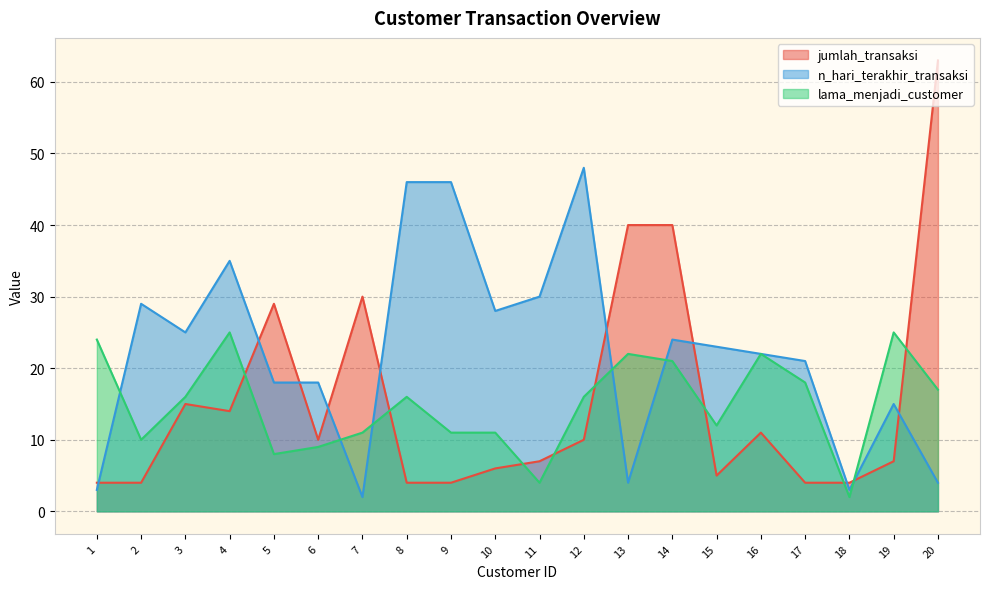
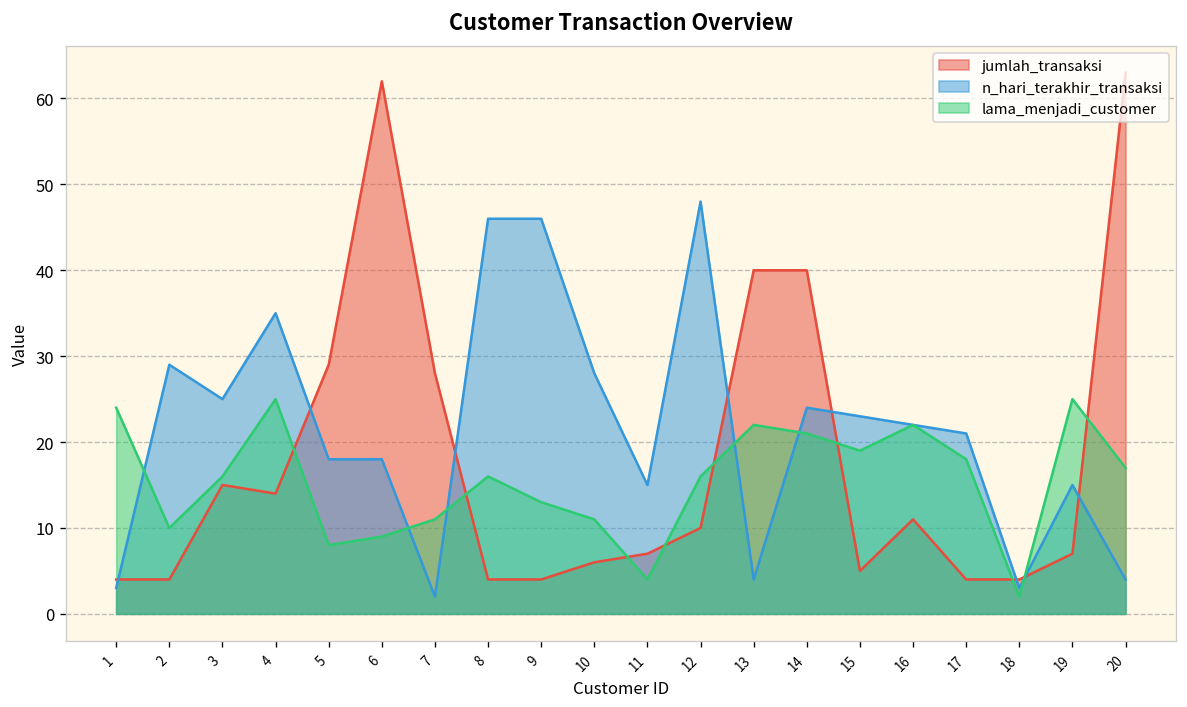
jumlah_transaksi, 6: 10 -> 62
jumlah_transaksi, 7: 30 -> 28
lama_menjadi_customer, 9: 11 -> 13
n_hari_terakhir_transaksi, 11: 30 -> 15
lama_menjadi_customer, 15: 12 -> 19
